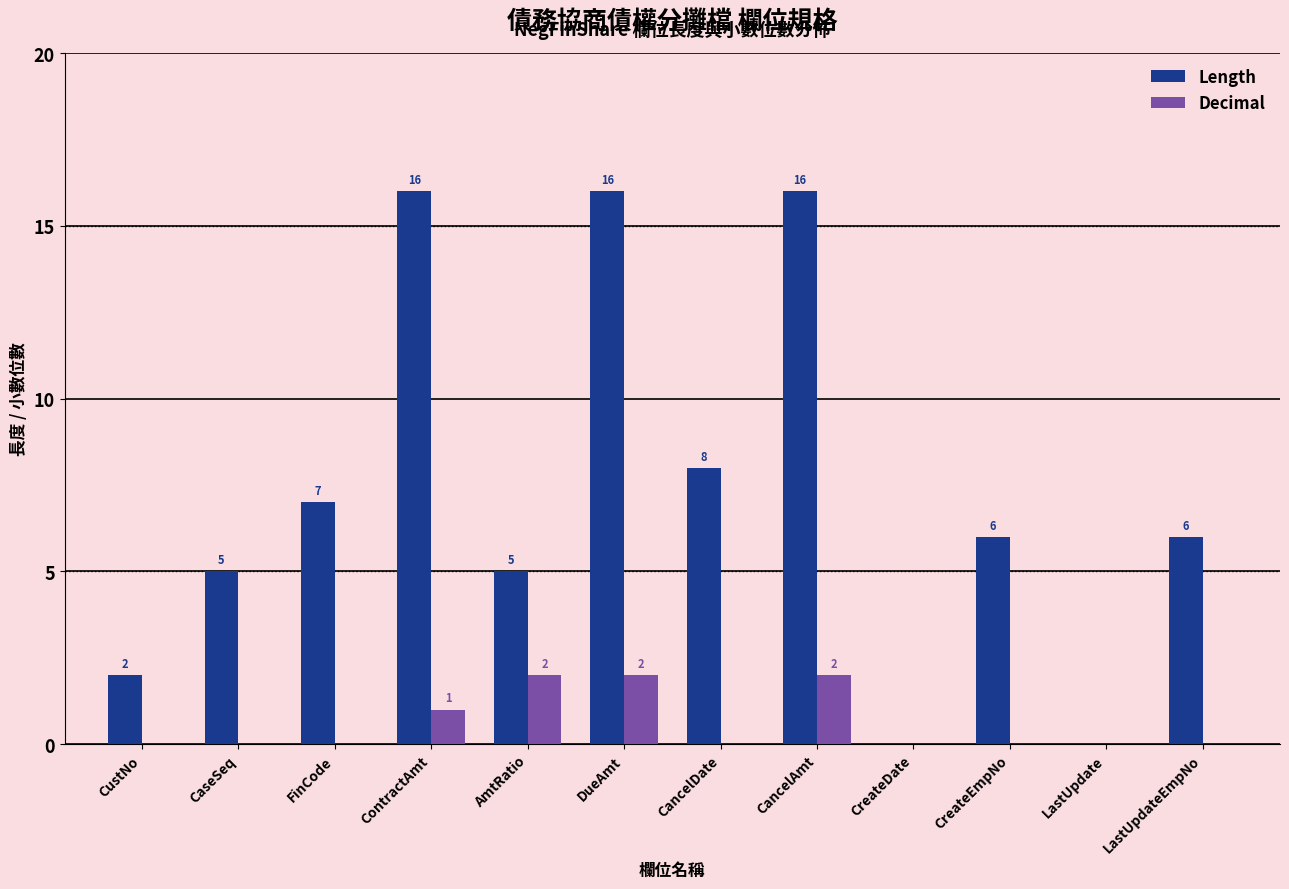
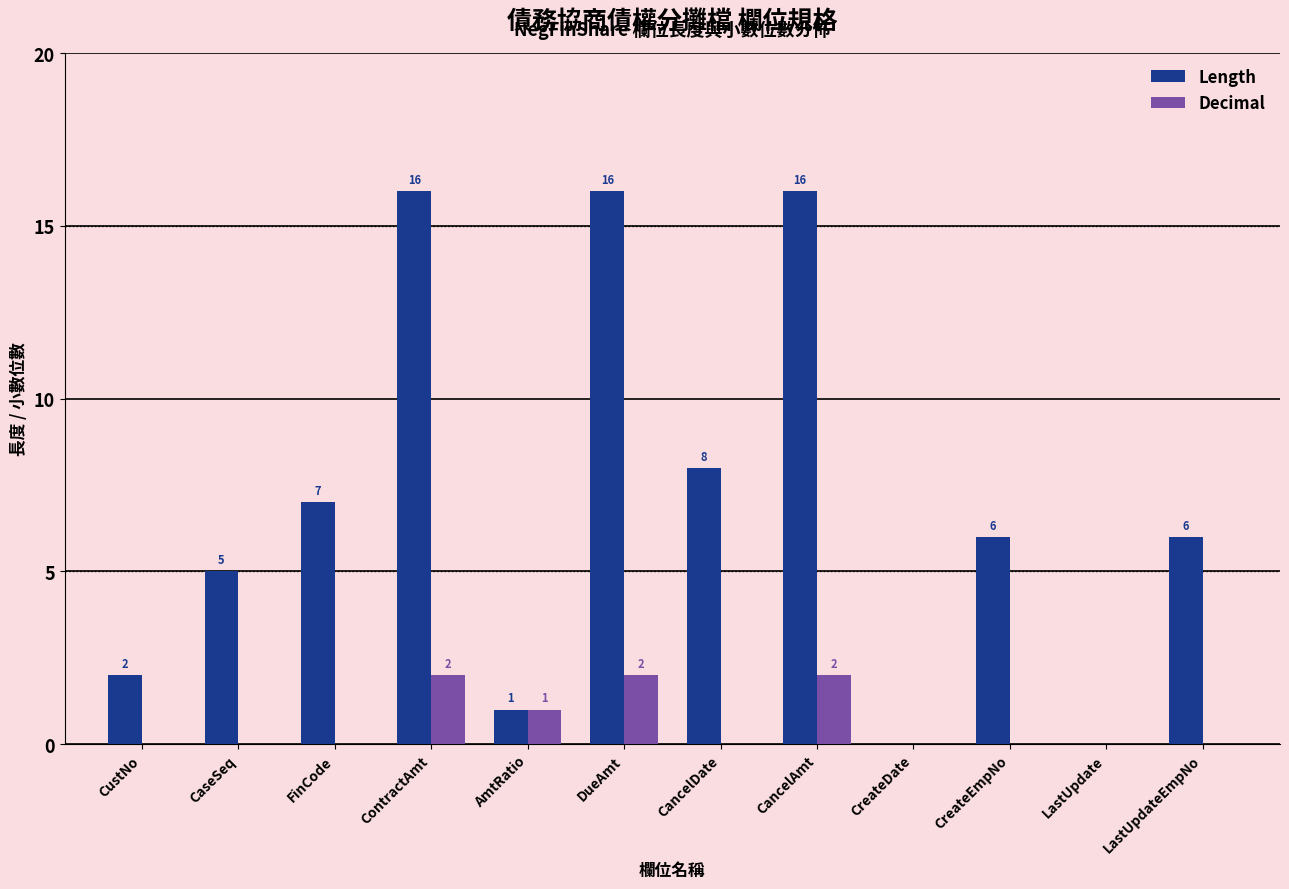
Decimal, ContractAmt: 1 -> 2
Length, AmtRatio: 5 -> 1
Decimal, AmtRatio: 2 -> 1
